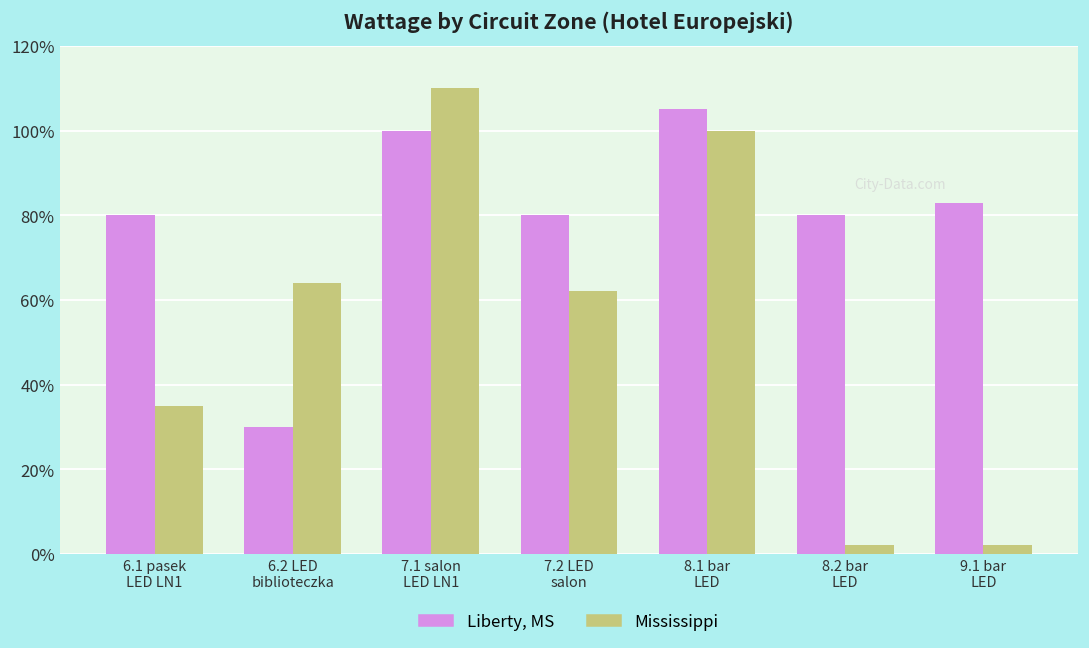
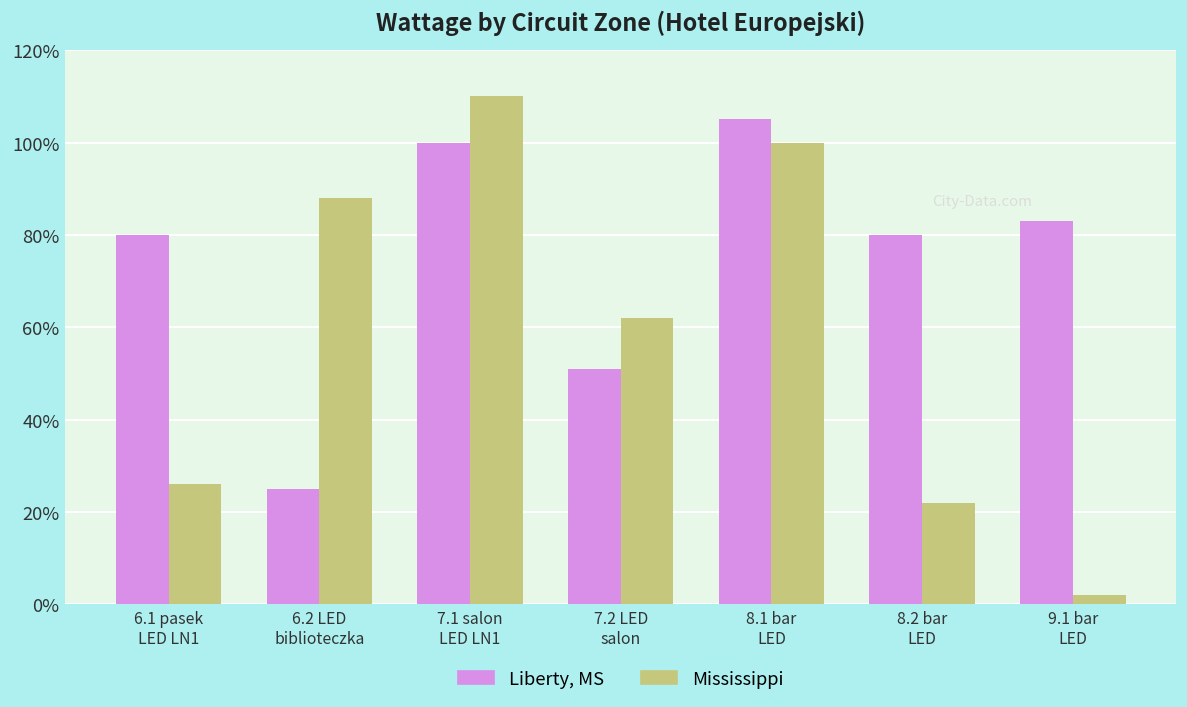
Mississippi, 6.1 pasek LED LN1: 35% -> 26%
Liberty, MS, 6.2 LED biblioteczka: 30% -> 25%
Mississippi, 6.2 LED biblioteczka: 64% -> 88%
Liberty, MS, 7.2 LED salon: 80% -> 51%
Mississippi, 8.2 bar LED: 2% -> 22%
